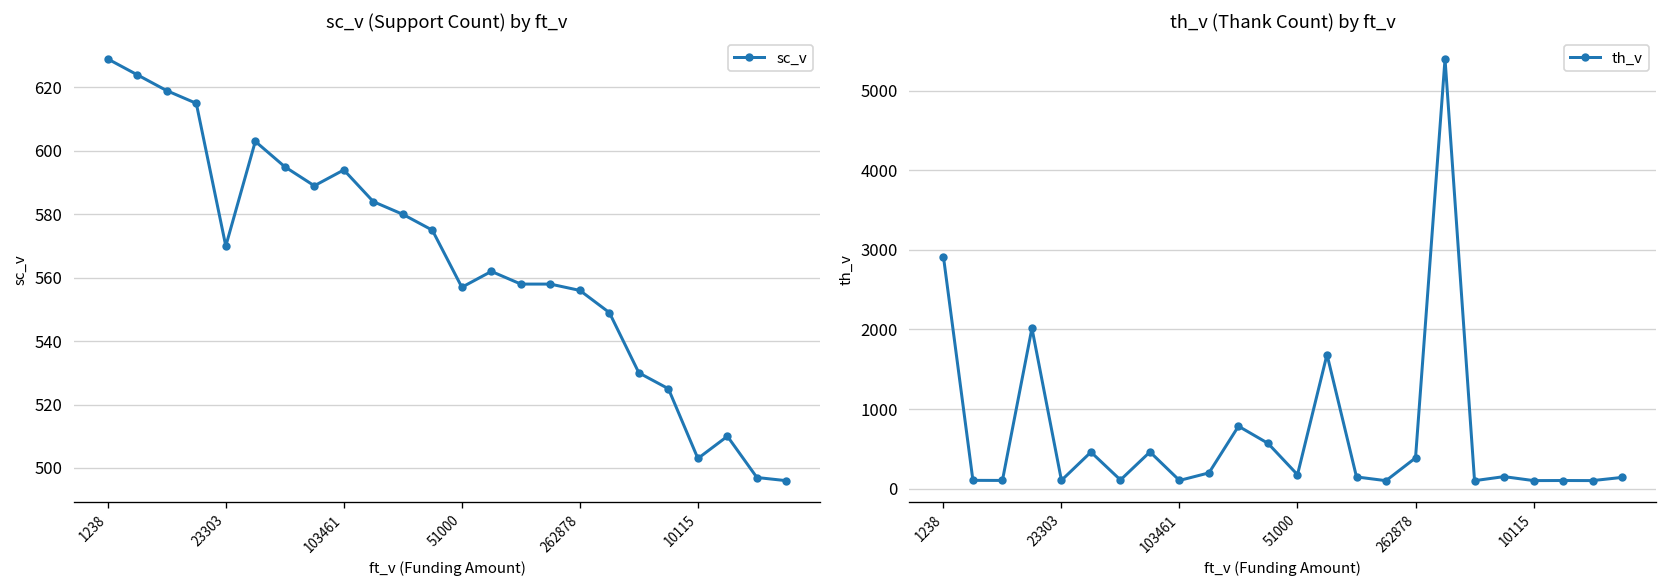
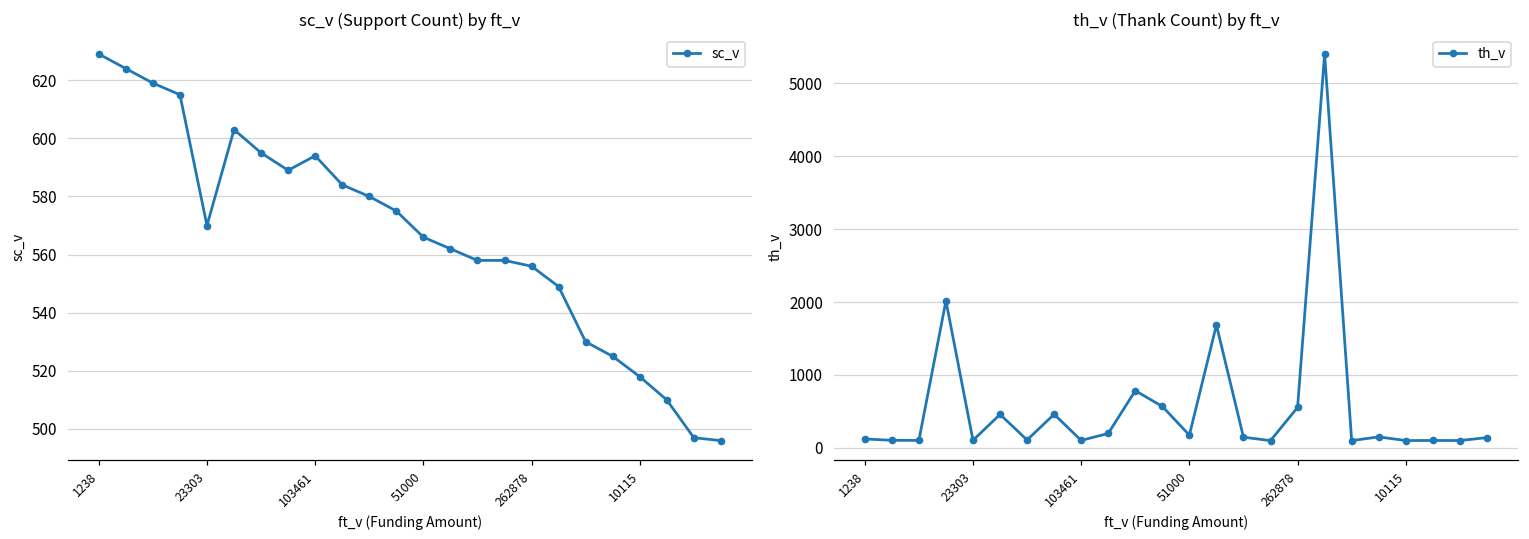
sc_v (Support Count) by ft_v, 51000: 557 -> 566
sc_v (Support Count) by ft_v, 10115: 503 -> 518
th_v (Thank Count) by ft_v, 1238: 2900 -> 100
th_v (Thank Count) by ft_v, 262878: 400 -> 600
